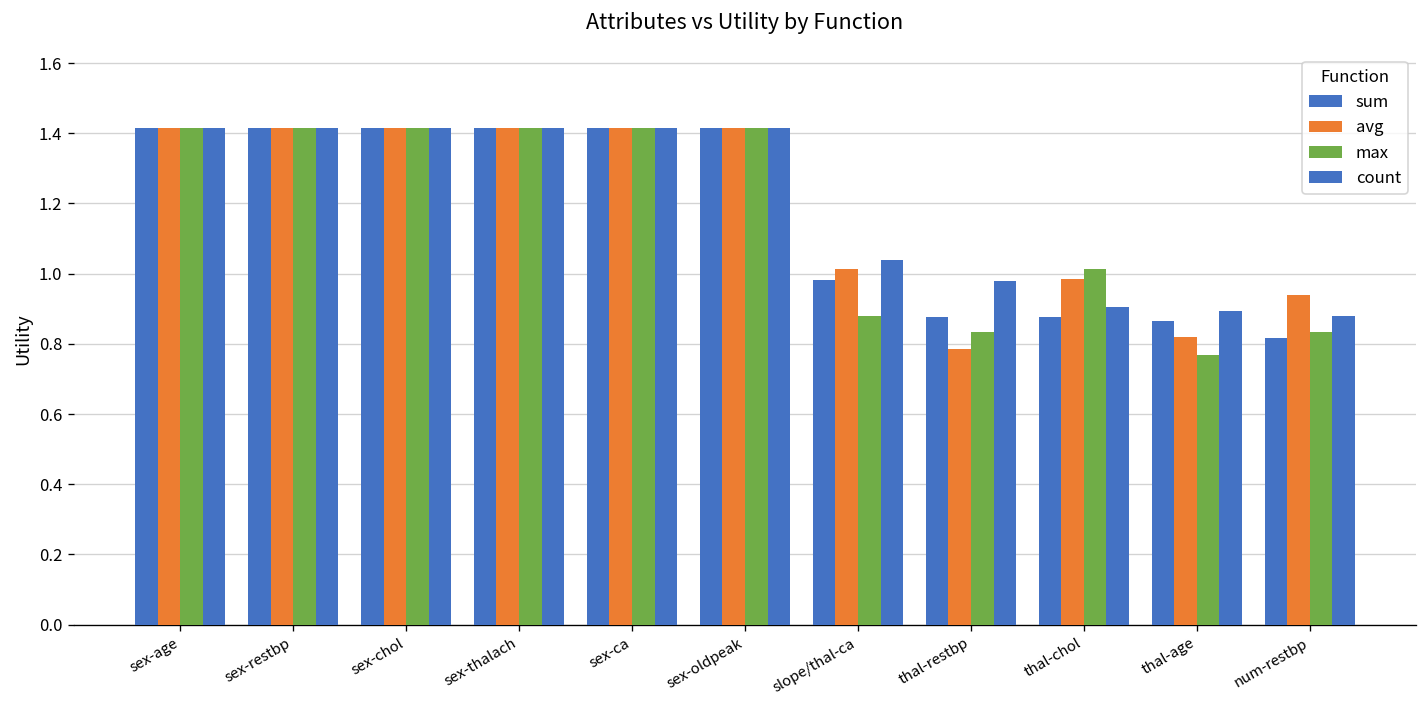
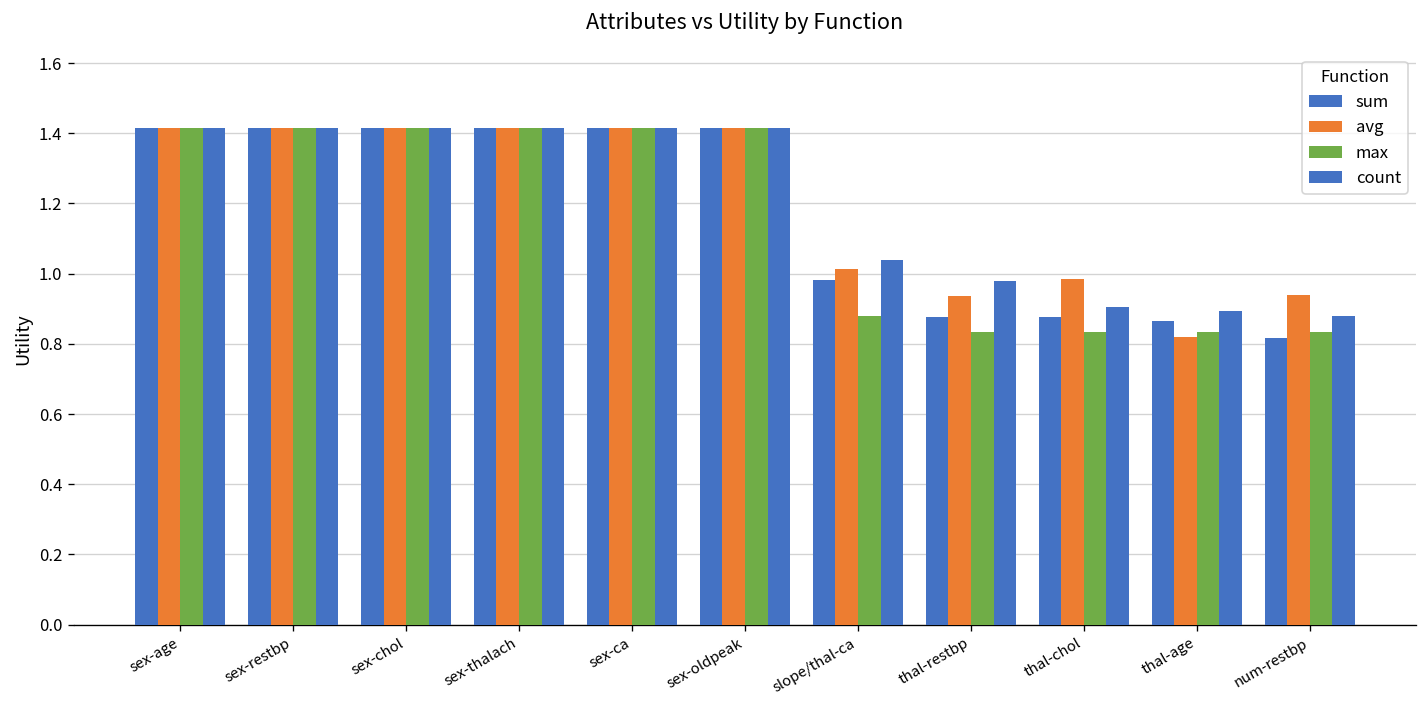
avg, thal-restbp: 0.79 -> 0.94
max, thal-chol: 1.01 -> 0.83
max, thal-age: 0.77 -> 0.83
